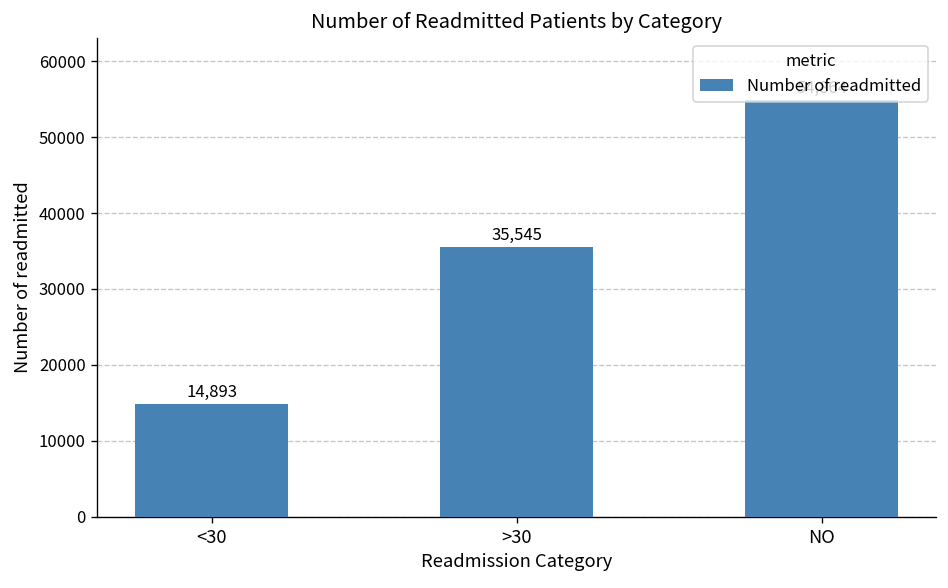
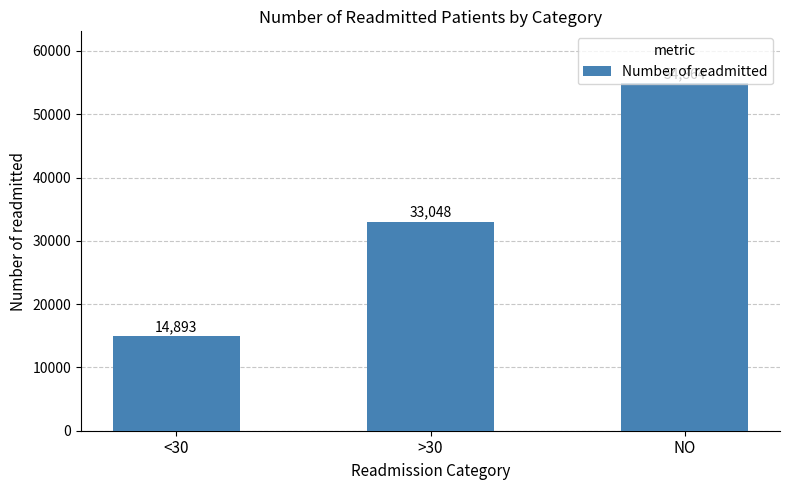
>30: 35,545 -> 33,048
